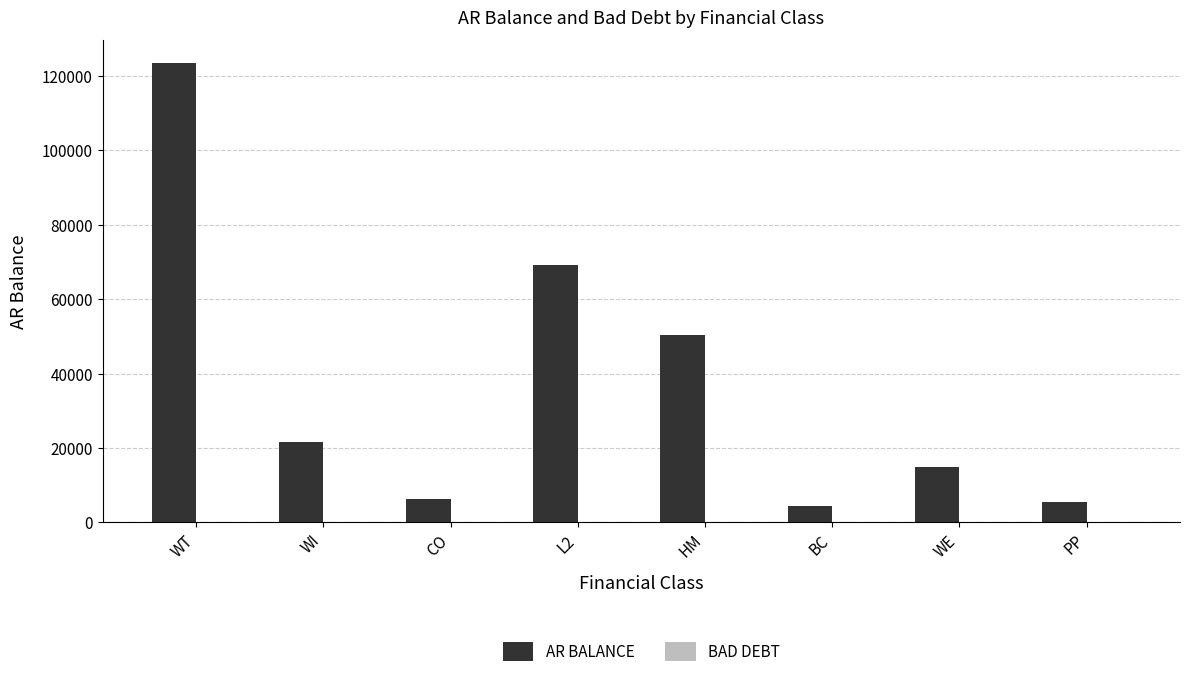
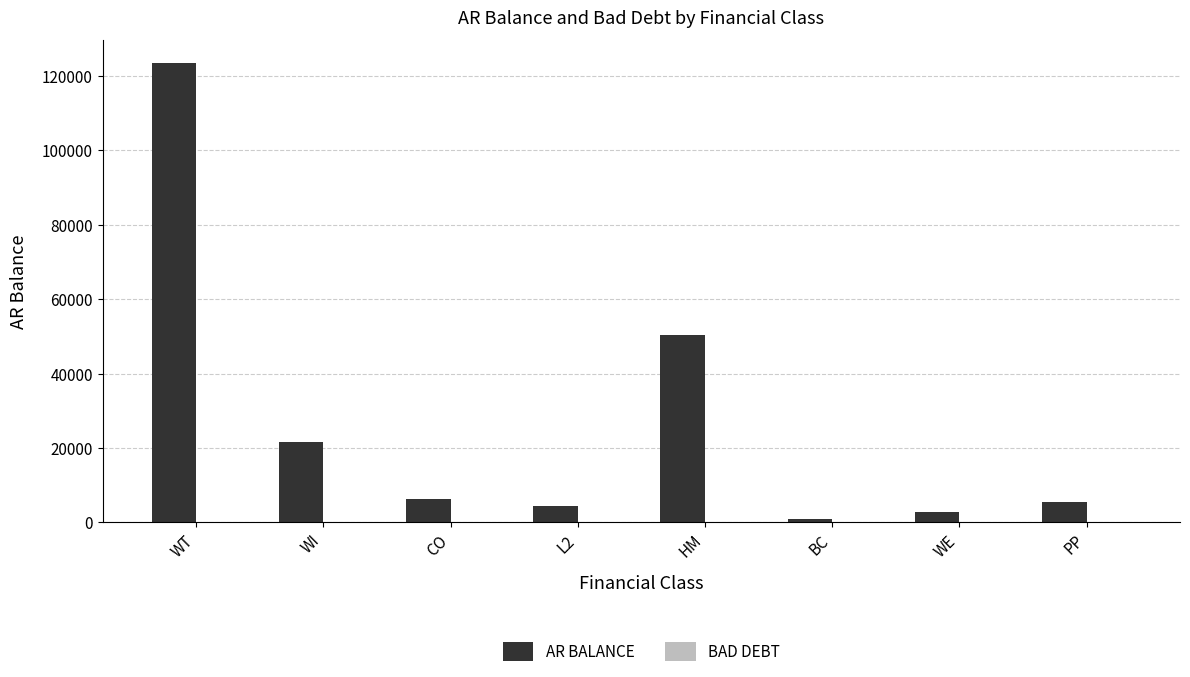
AR BALANCE, L2: 69000 -> 4000
AR BALANCE, BC: 5000 -> 1000
AR BALANCE, WE: 15000 -> 3000
